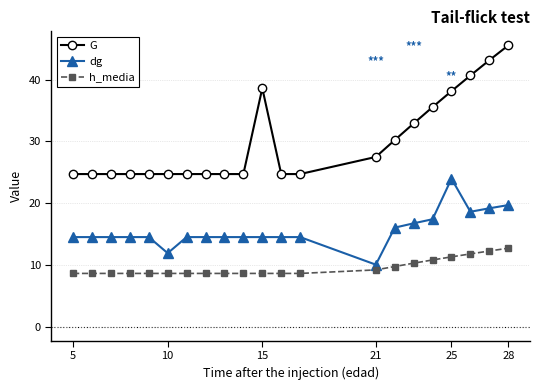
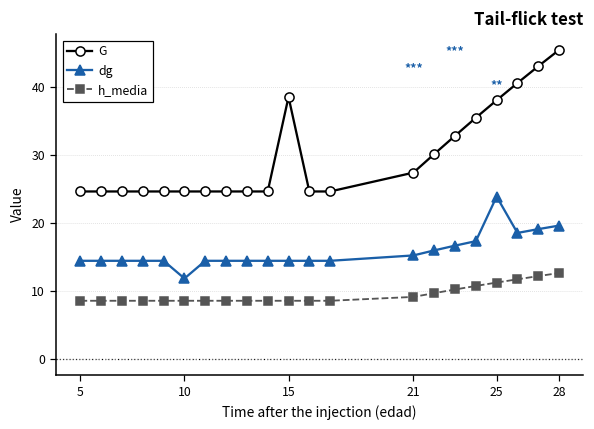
dg, 21: 10 -> 15
